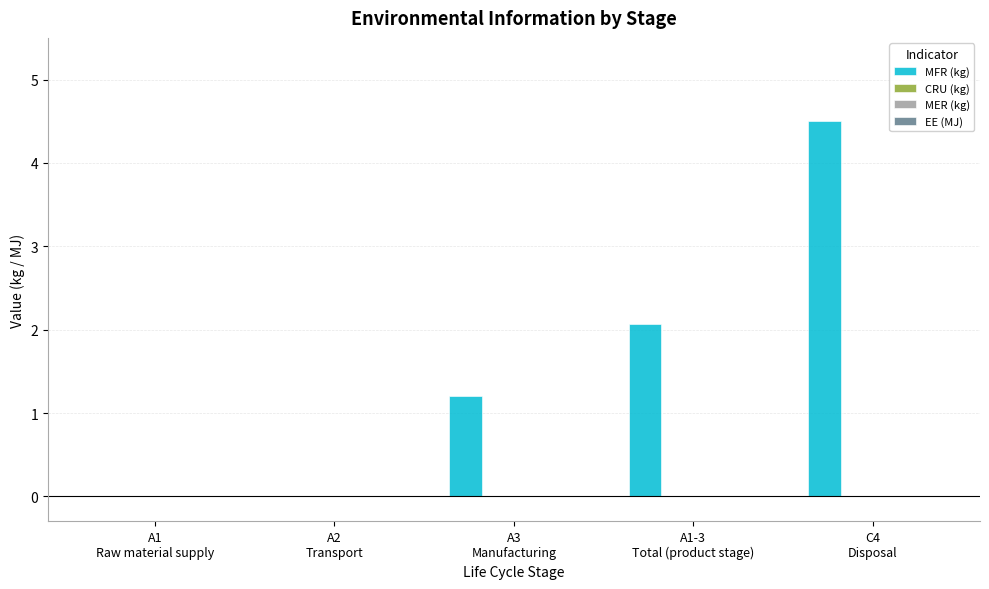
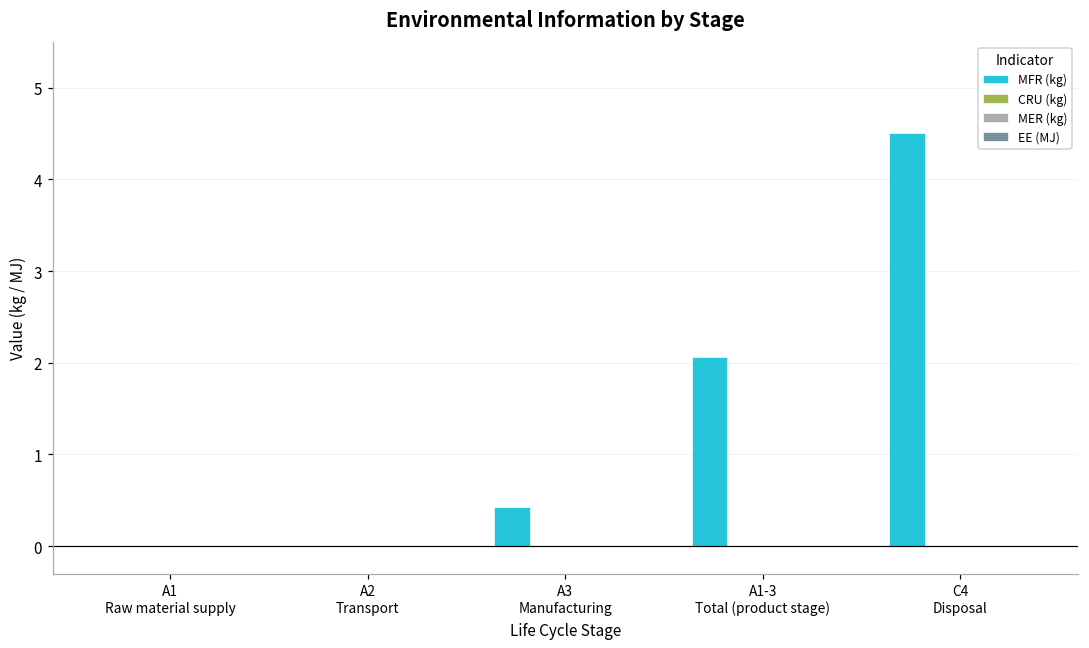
MFR (kg), A3 Manufacturing: 1.2 -> 0.4
